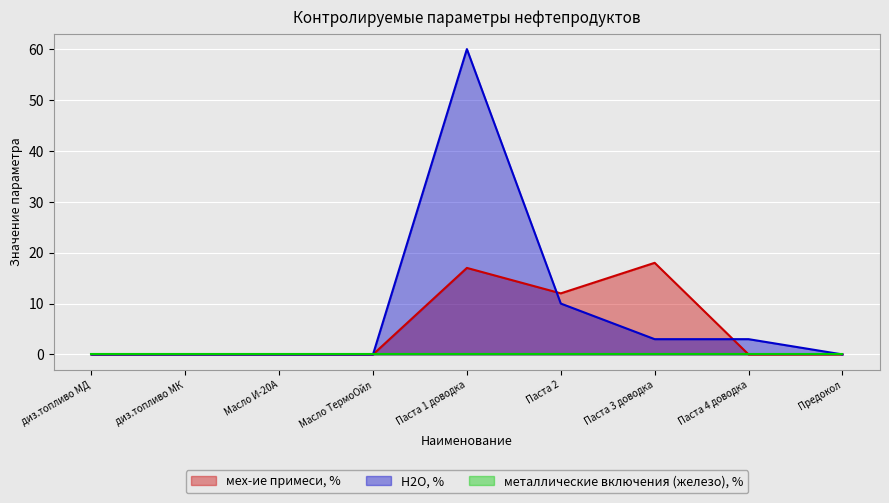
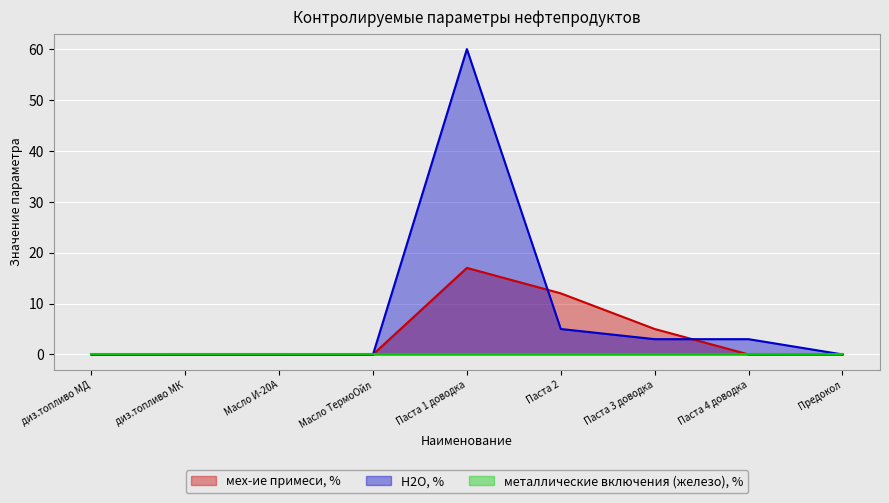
Н2О, %, Паста 2: 10 -> 5
мех-ие примеси, %, Паста 3 доводка: 18 -> 5
